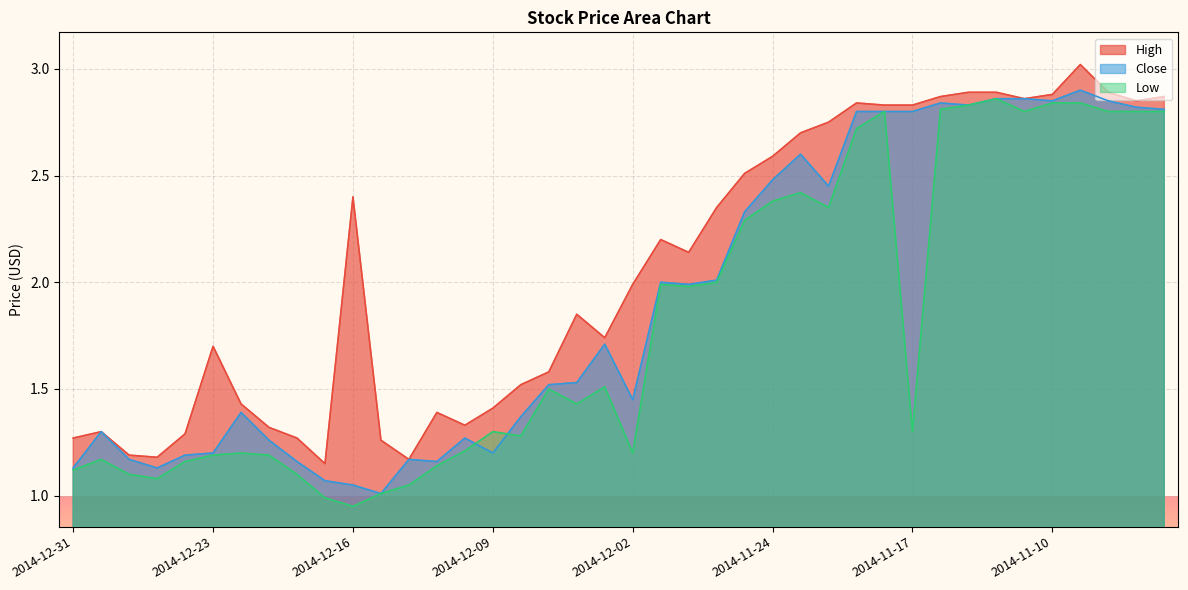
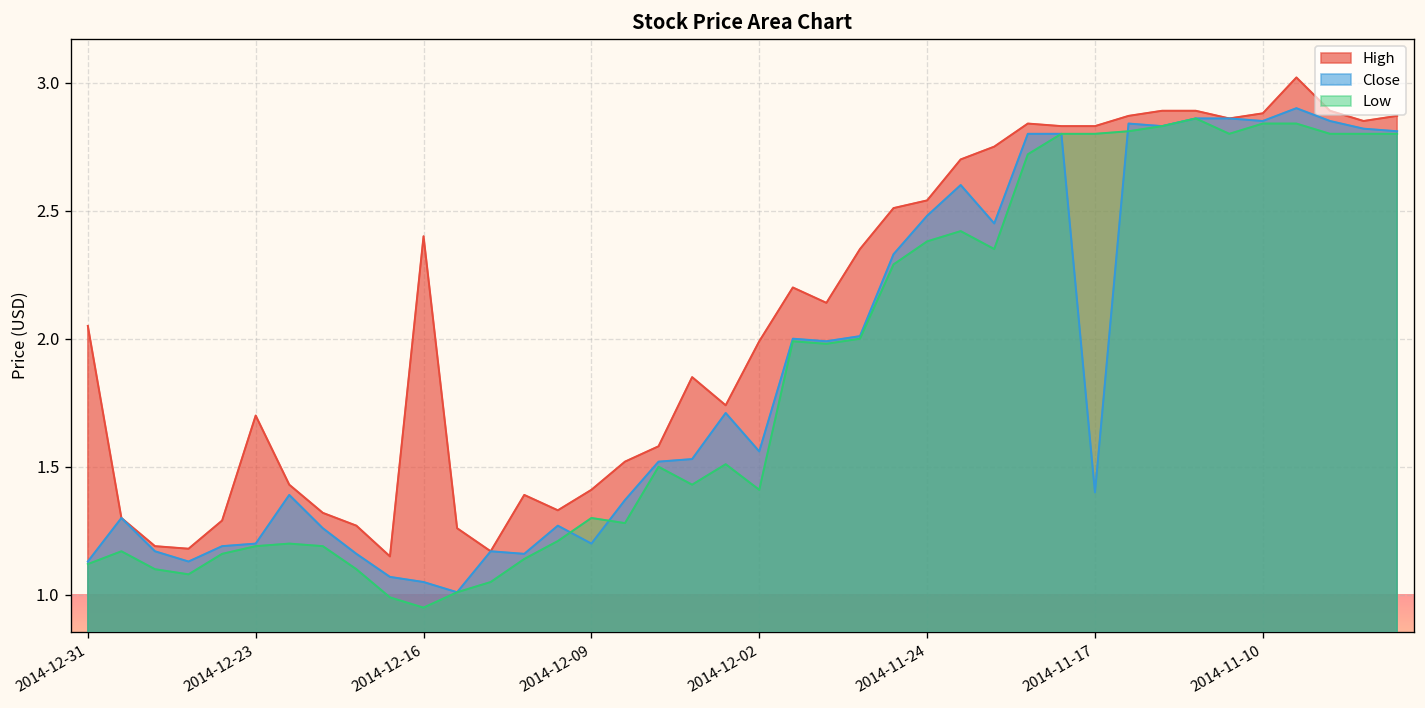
High, 2014-12-31: 1.27 -> 2.05
Close, 2014-12-02: 1.45 -> 1.56
Low, 2014-12-02: 1.20 -> 1.41
High, 2014-11-24: 2.59 -> 2.54
Close, 2014-11-17: 2.8 -> 1.4
Low, 2014-11-17: 1.3 -> 2.8
